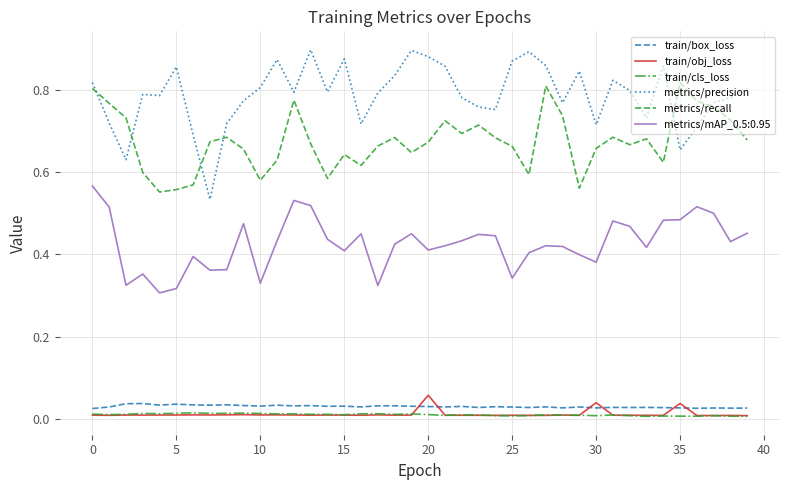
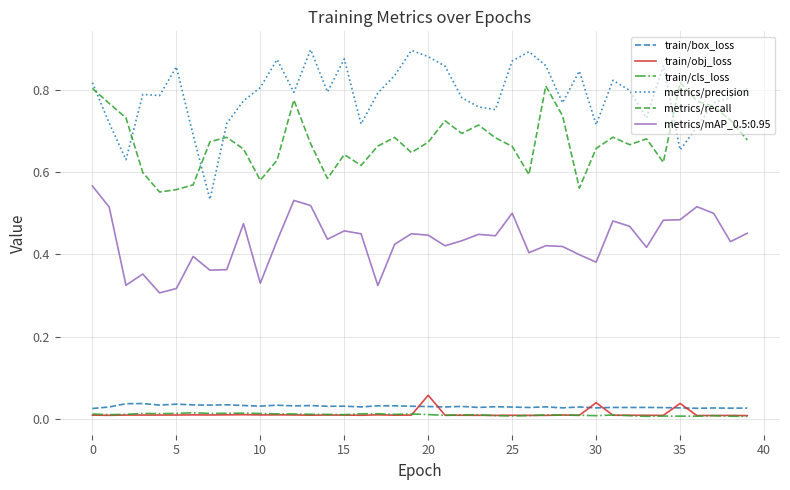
metrics/mAP_0.5:0.95, 15: 0.41 -> 0.46
metrics/mAP_0.5:0.95, 20: 0.41 -> 0.45
metrics/mAP_0.5:0.95, 25: 0.34 -> 0.50
